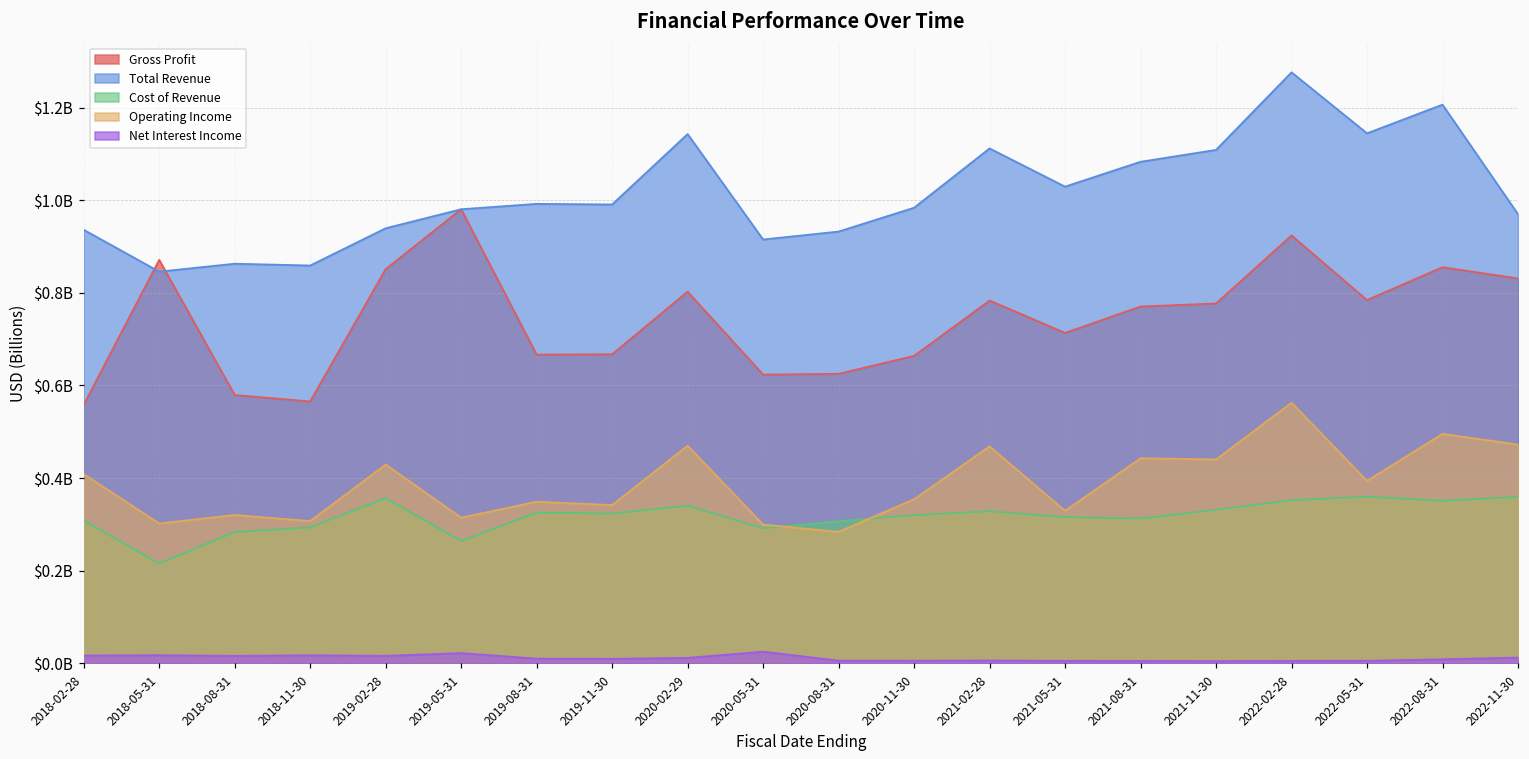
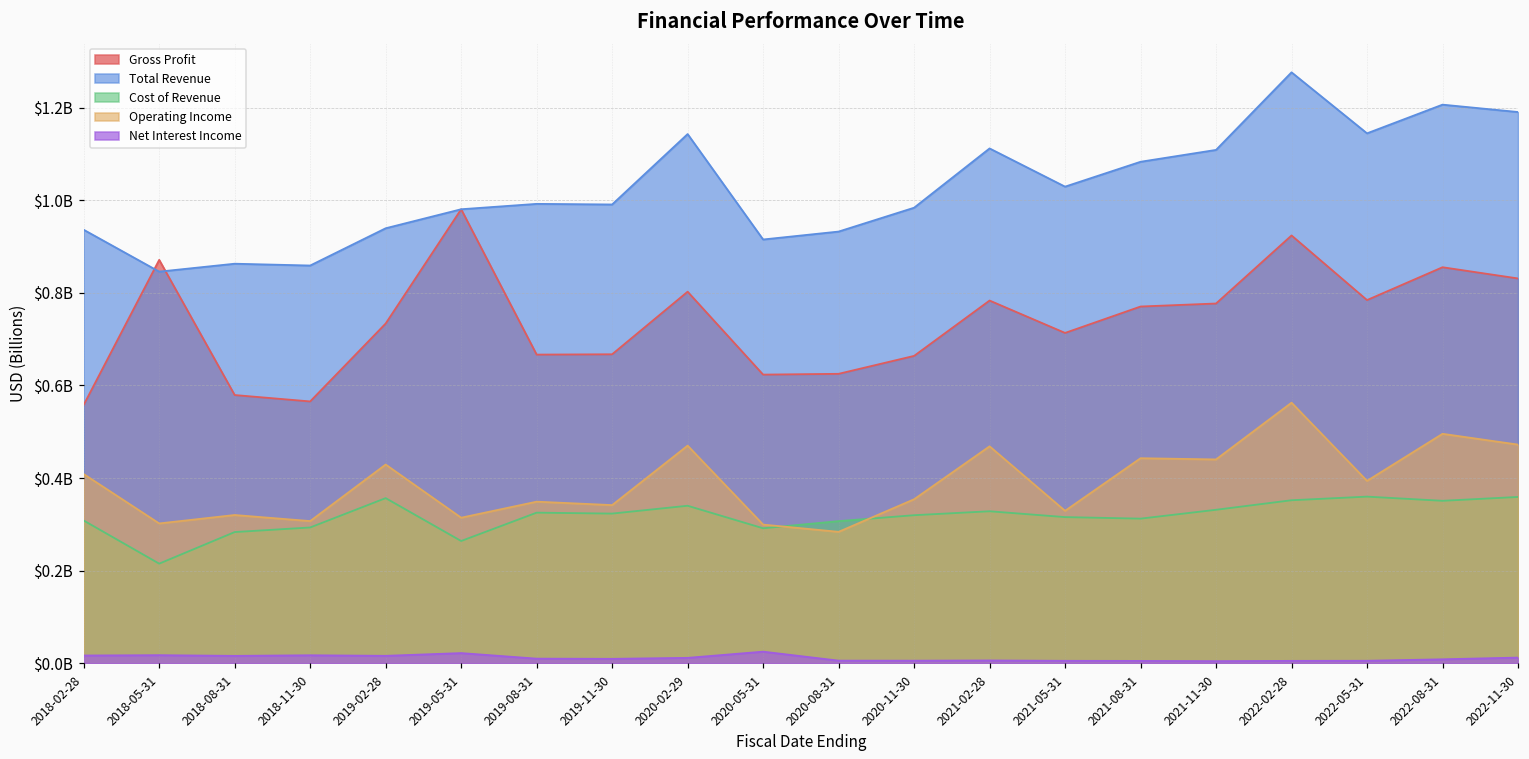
Gross Profit, 2019-02-28: $850000000 -> $730000000
Total Revenue, 2022-11-30: $970000000 -> $1190000000
